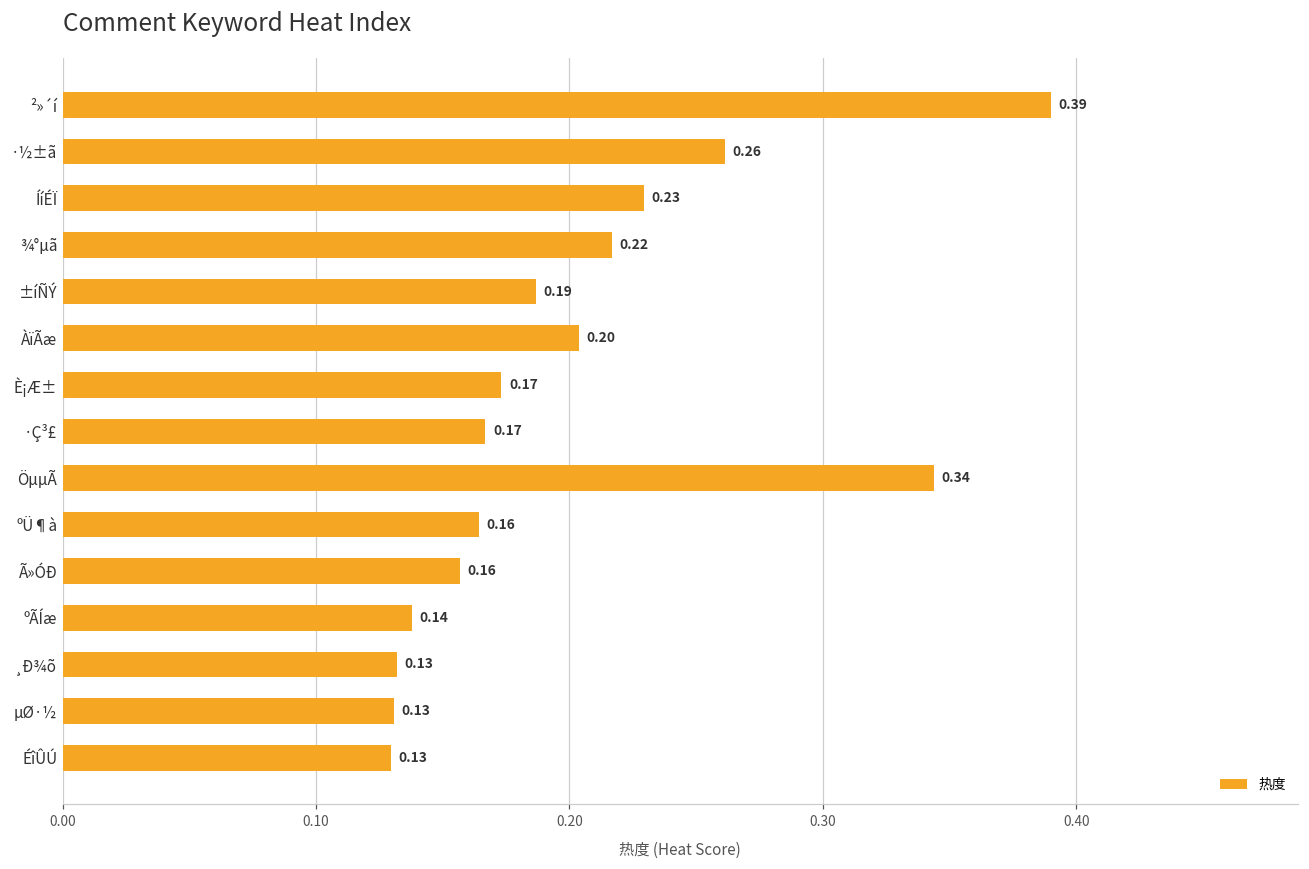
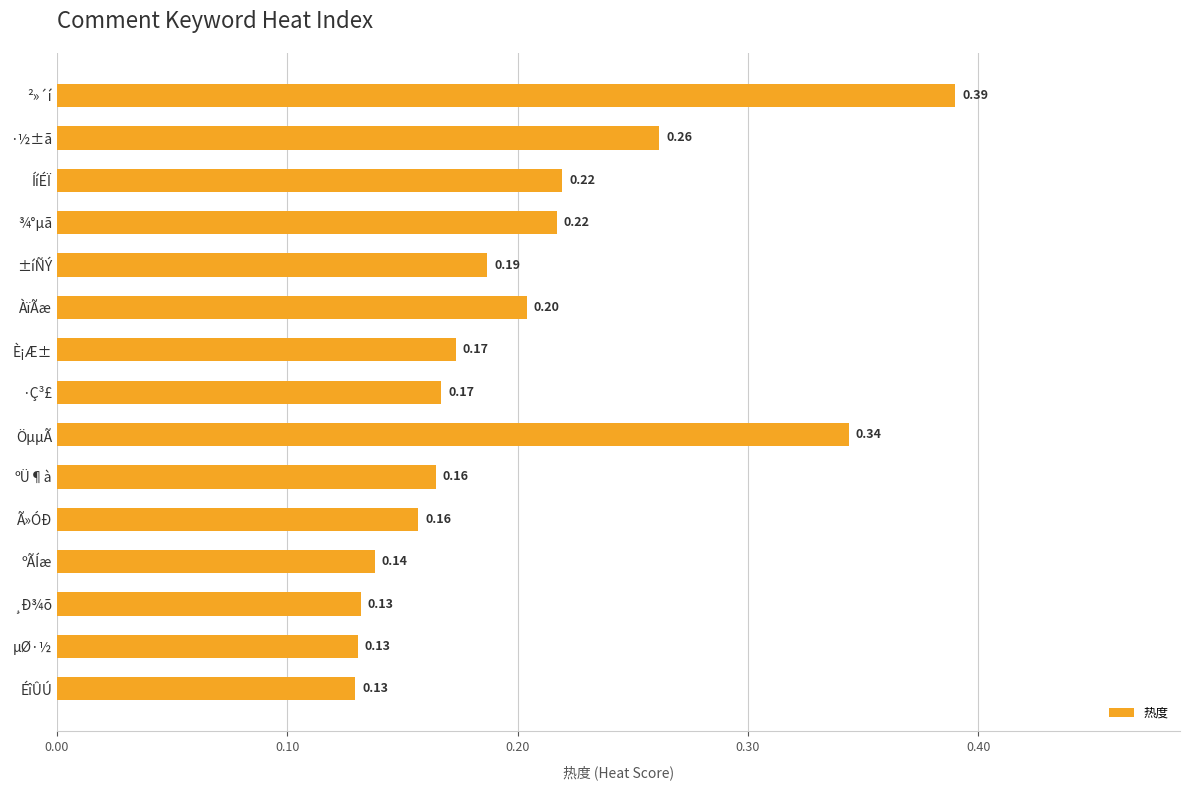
ÍíÉÏ: 0.23 -> 0.22
